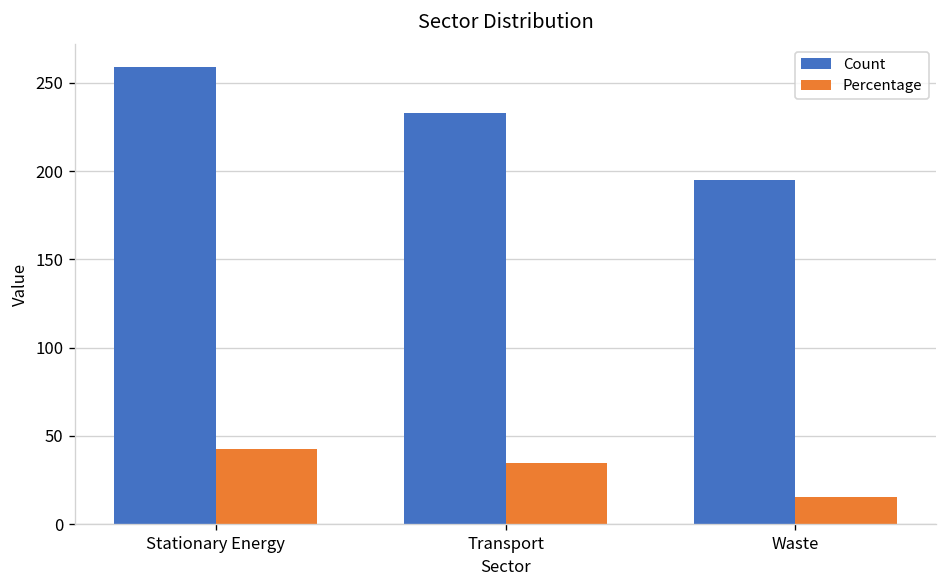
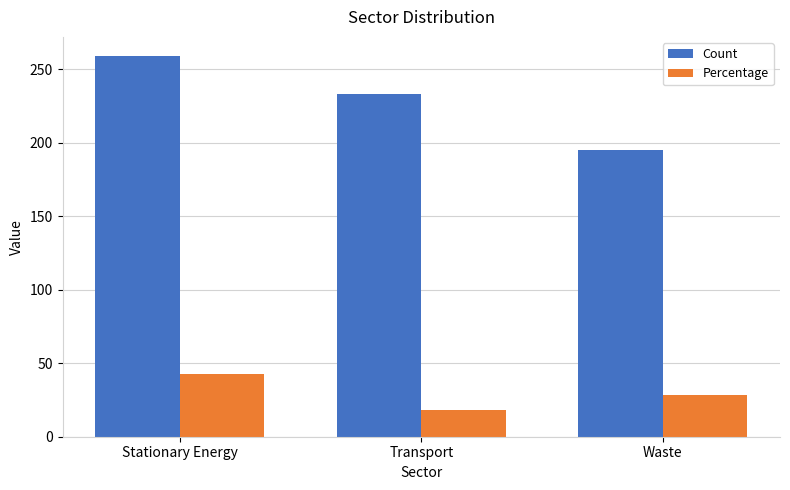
Percentage, Transport: 35 -> 18
Percentage, Waste: 15 -> 28
